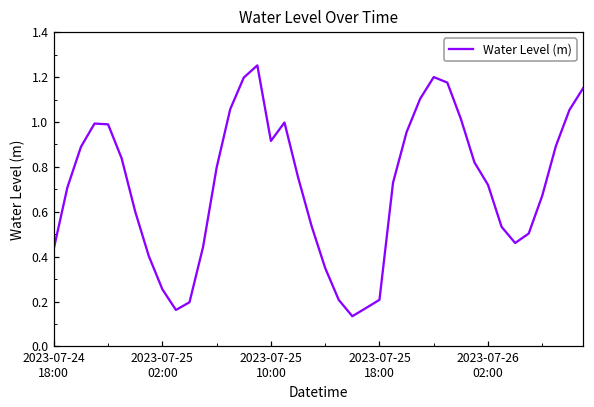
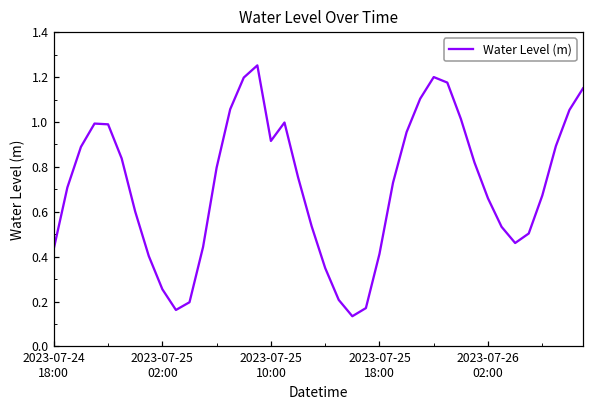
2023-07-25 18:00: 0.21 -> 0.41
2023-07-26 02:00: 0.72 -> 0.66
